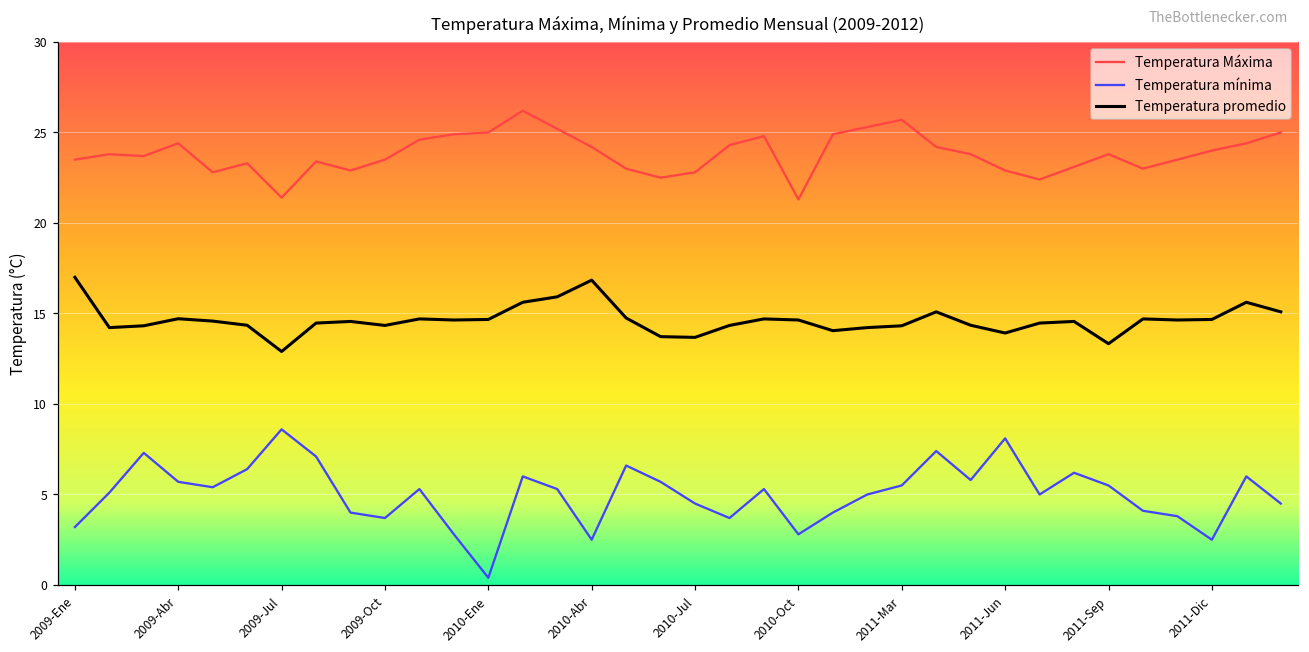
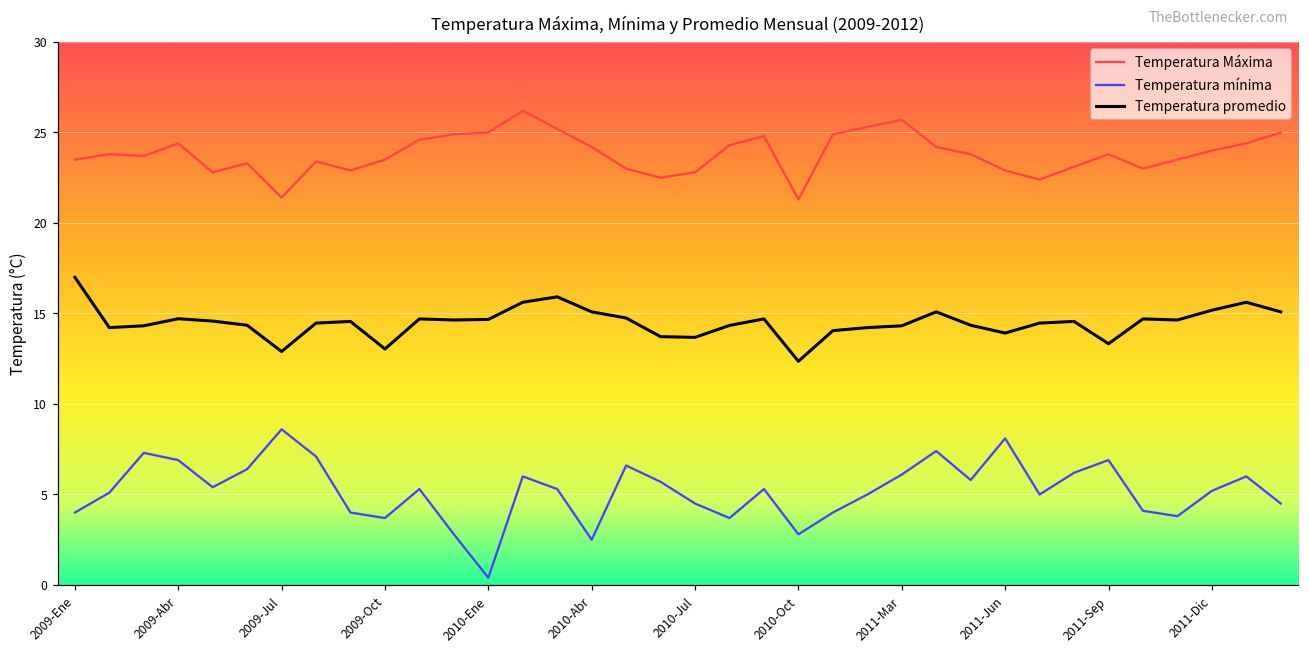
Temperatura mínima, 2009-Ene: 3.2 -> 4.0
Temperatura mínima, 2009-Abr: 5.7 -> 6.9
Temperatura promedio, 2009-Oct: 14.3 -> 13.0
Temperatura promedio, 2010-Abr: 16.8 -> 15.1
Temperatura promedio, 2010-Oct: 14.6 -> 12.4
Temperatura mínima, 2011-Mar: 5.5 -> 6.1
Temperatura mínima, 2011-Sep: 5.5 -> 6.9
Temperatura mínima, 2011-Dic: 2.5 -> 5.2
Temperatura promedio, 2011-Dic: 14.7 -> 15.2
